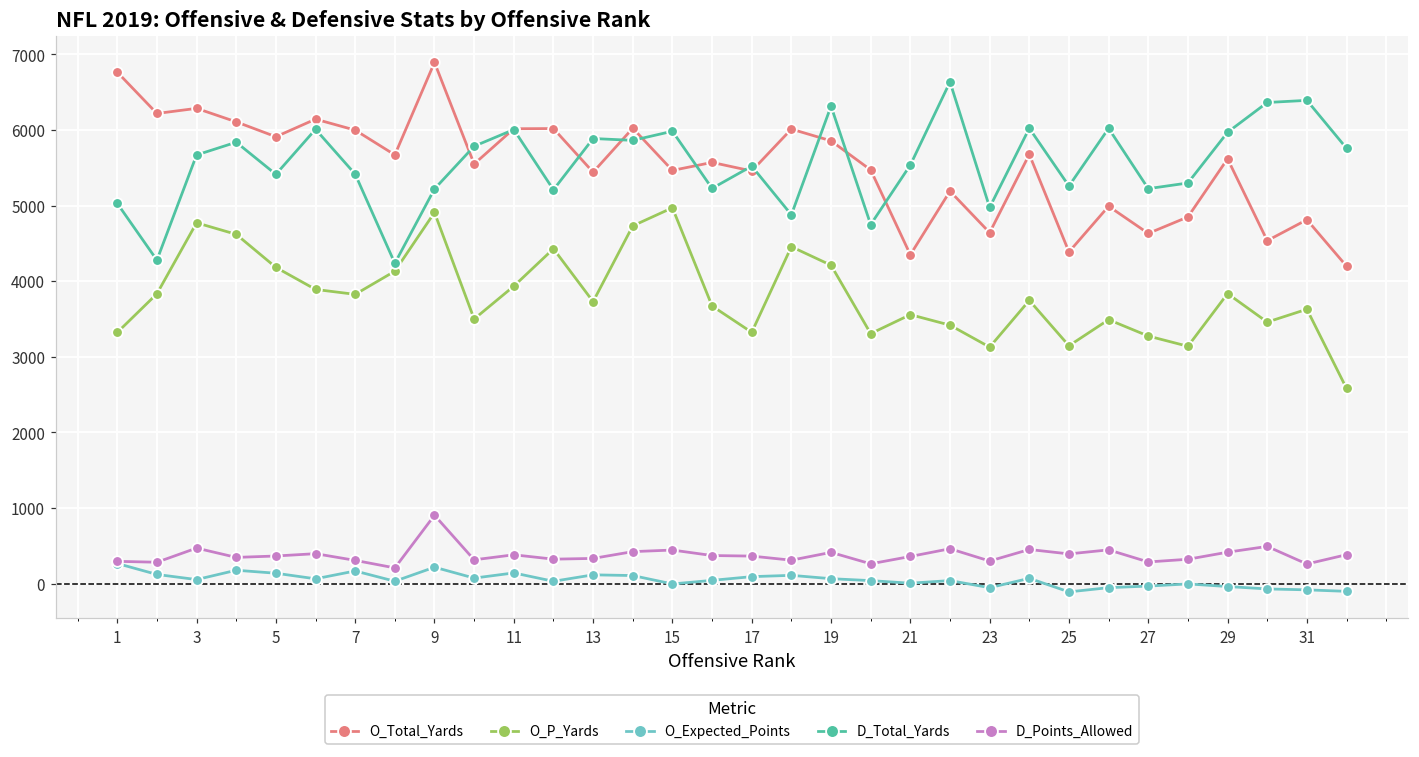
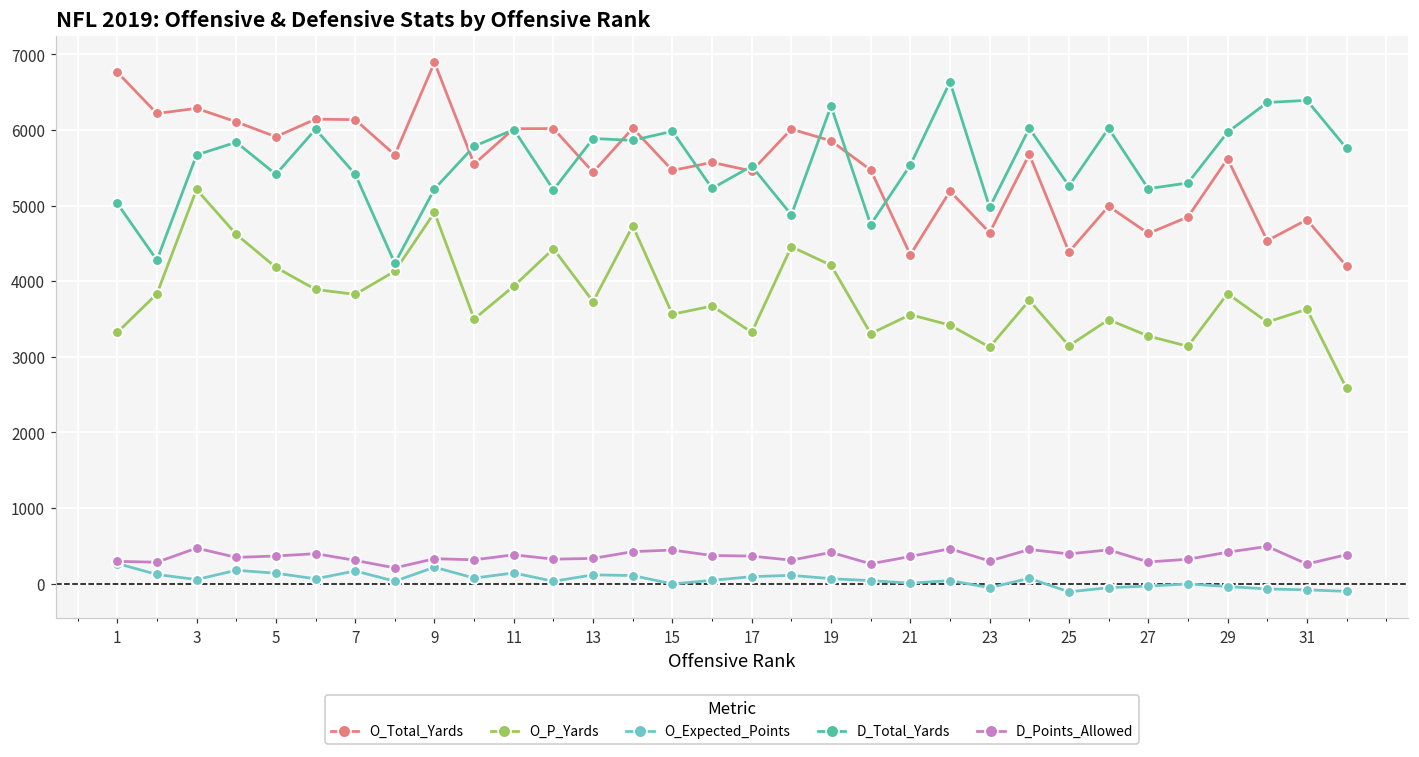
O_P_Yards, 3: 4800 -> 5200
O_Total_Yards, 7: 6000 -> 6100
D_Points_Allowed, 9: 900 -> 300
O_P_Yards, 15: 5000 -> 3600
